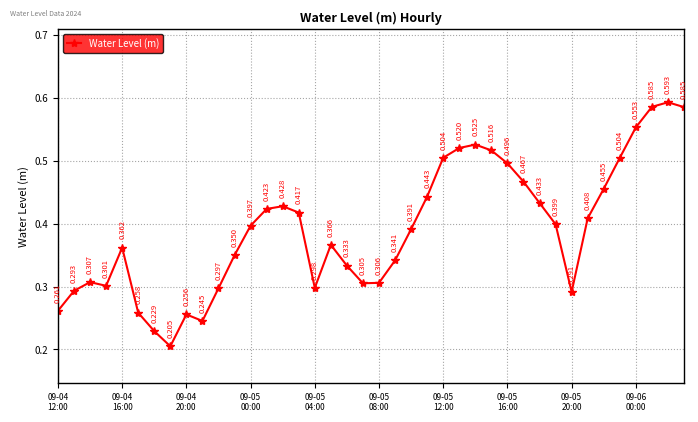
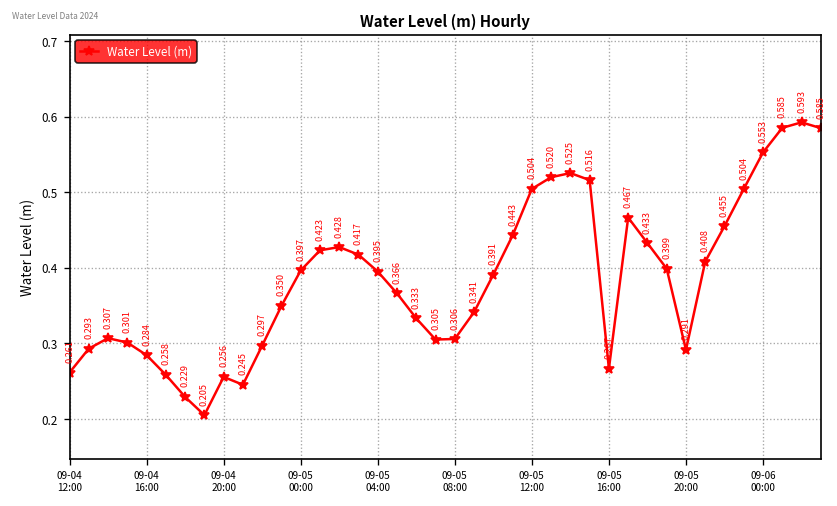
09-04 16:00: 0.362 -> 0.284
09-05 04:00: 0.298 -> 0.395
09-05 16:00: 0.496 -> 0.267
